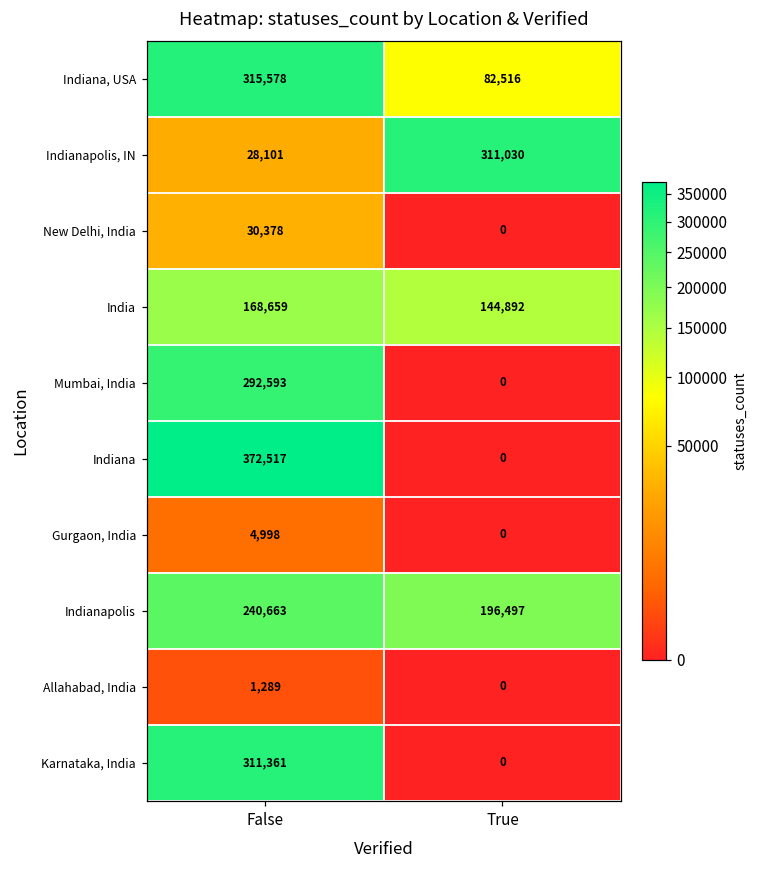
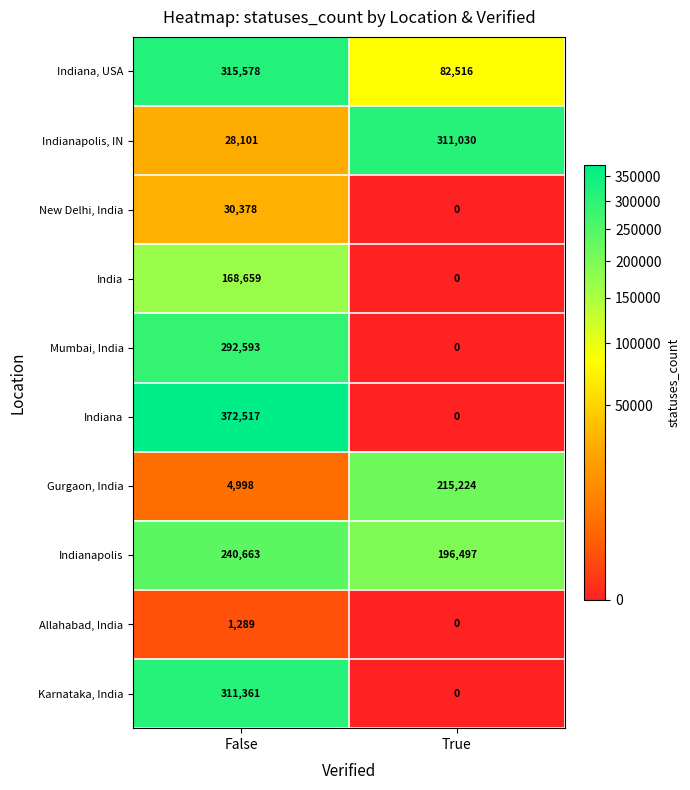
India, True: 144,892 -> 0
Gurgaon, India, True: 0 -> 215,224
